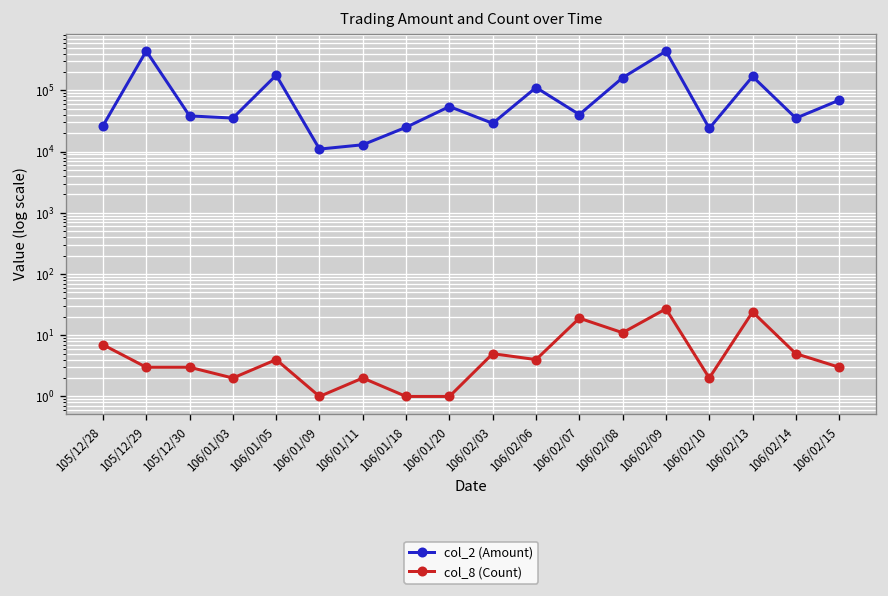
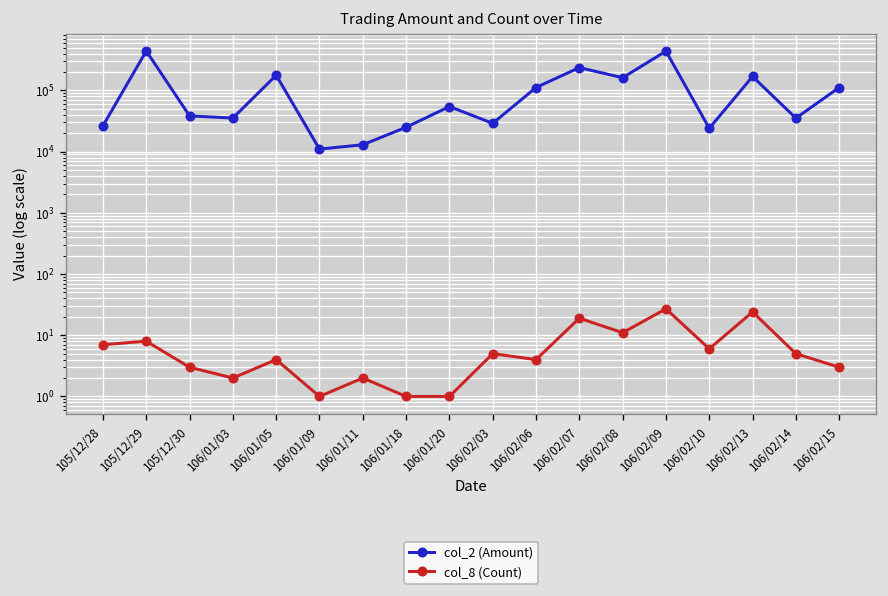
col_8 (Count), 105/12/29: 3 -> 8
col_2 (Amount), 106/02/07: 40000 -> 200000
col_8 (Count), 106/02/10: 2 -> 6
col_2 (Amount), 106/02/15: 70000 -> 110000
